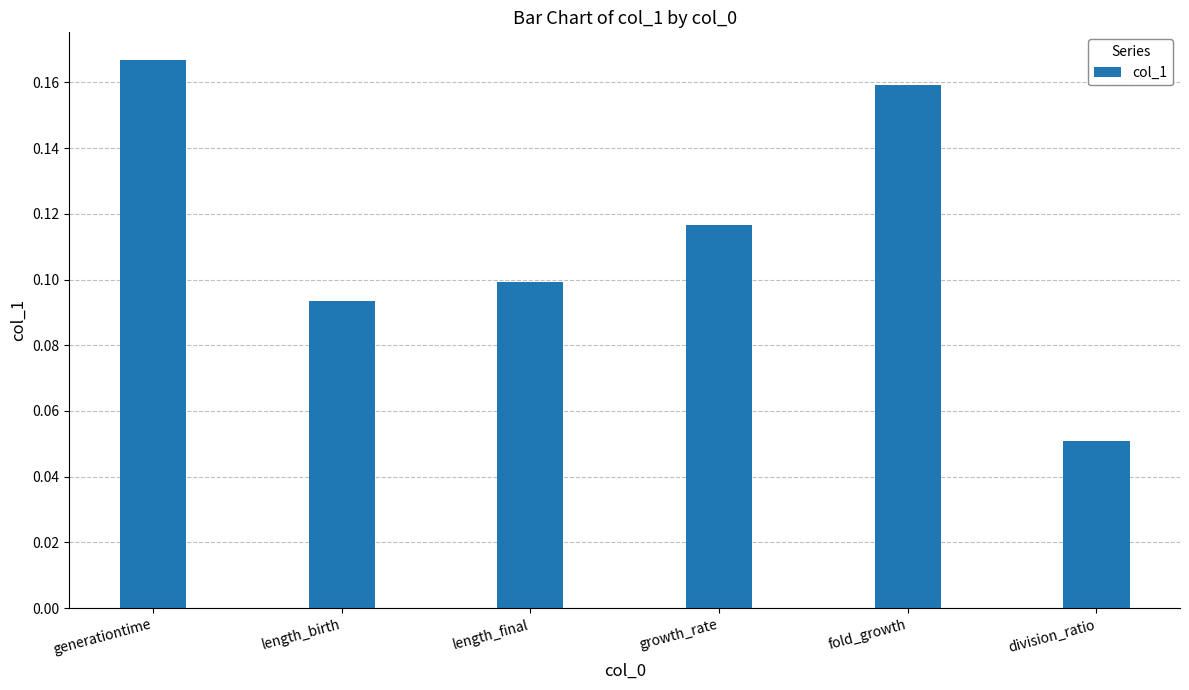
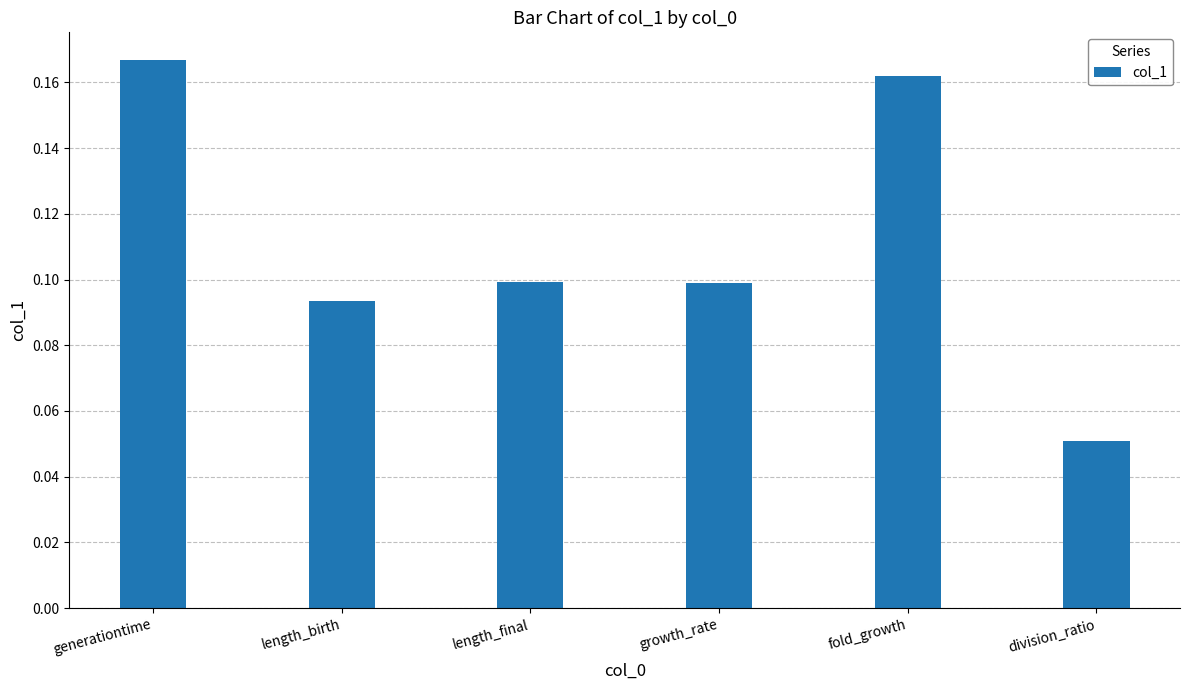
growth_rate: 0.116 -> 0.099
fold_growth: 0.159 -> 0.162
